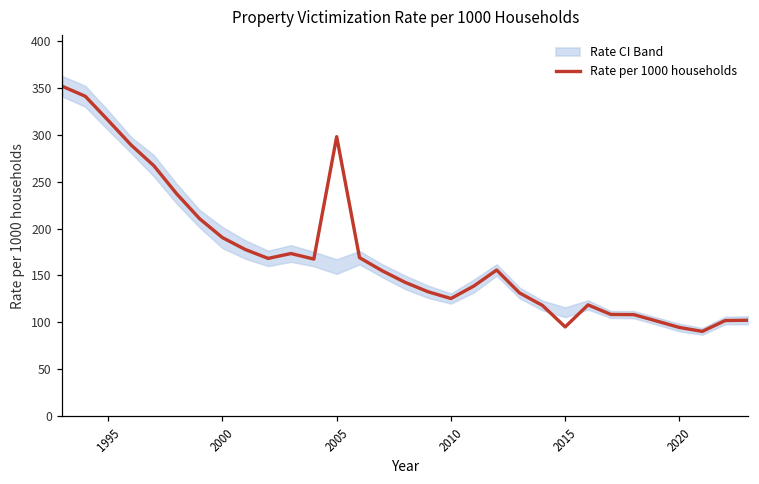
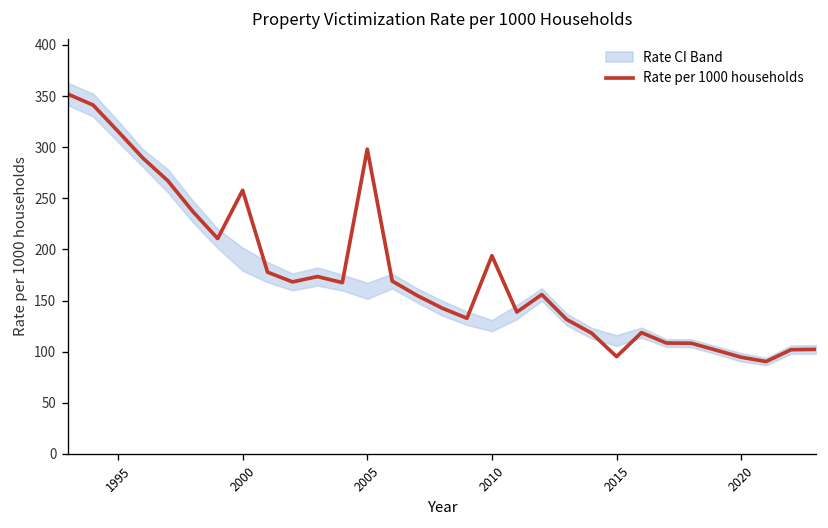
Rate per 1000 households, 2000: 190 -> 260
Rate per 1000 households, 2010: 130 -> 190
